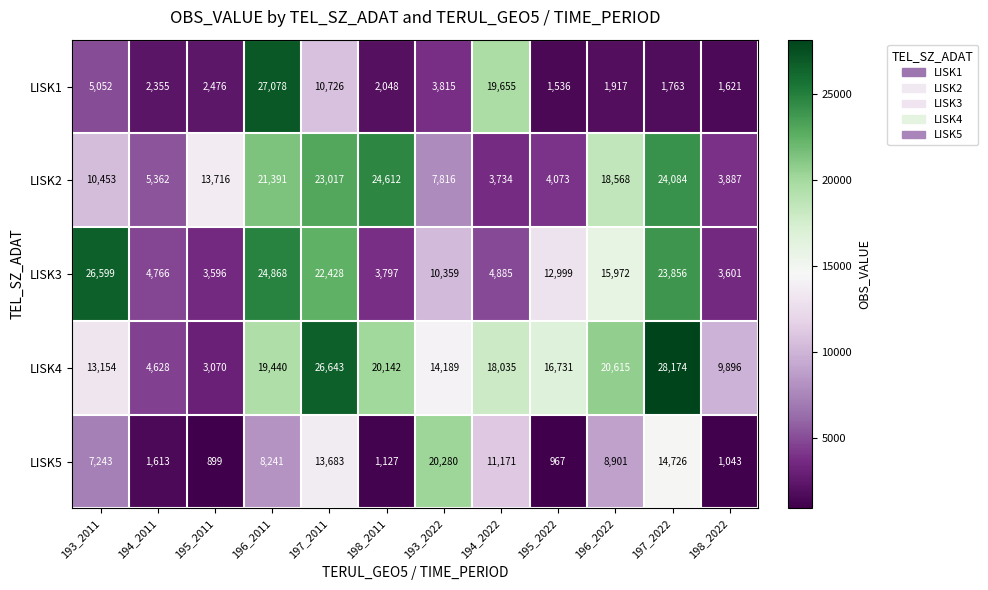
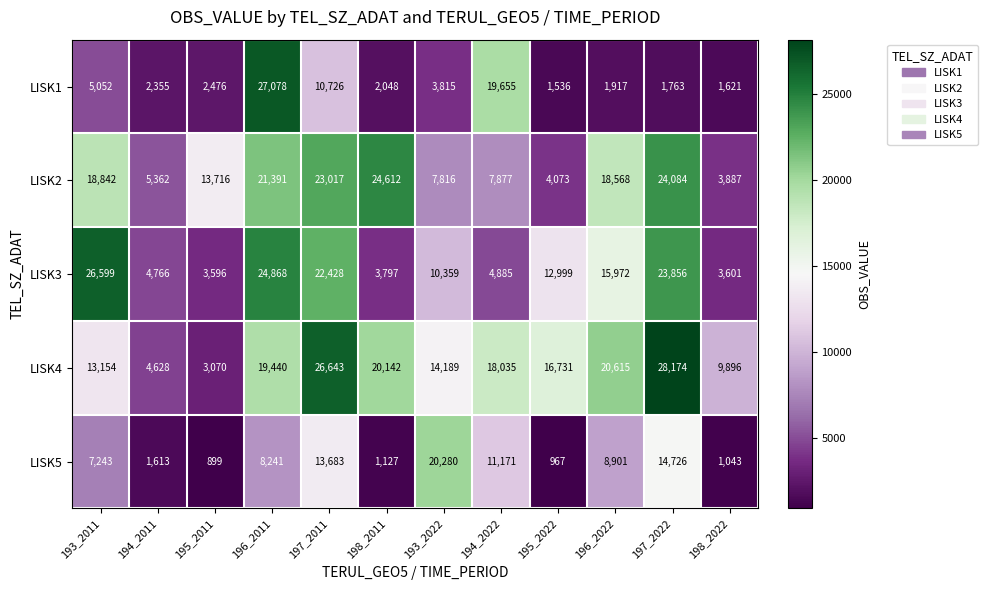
LISK2, 193_2011: 10,453 -> 18,842
LISK2, 194_2022: 3,734 -> 7,877
